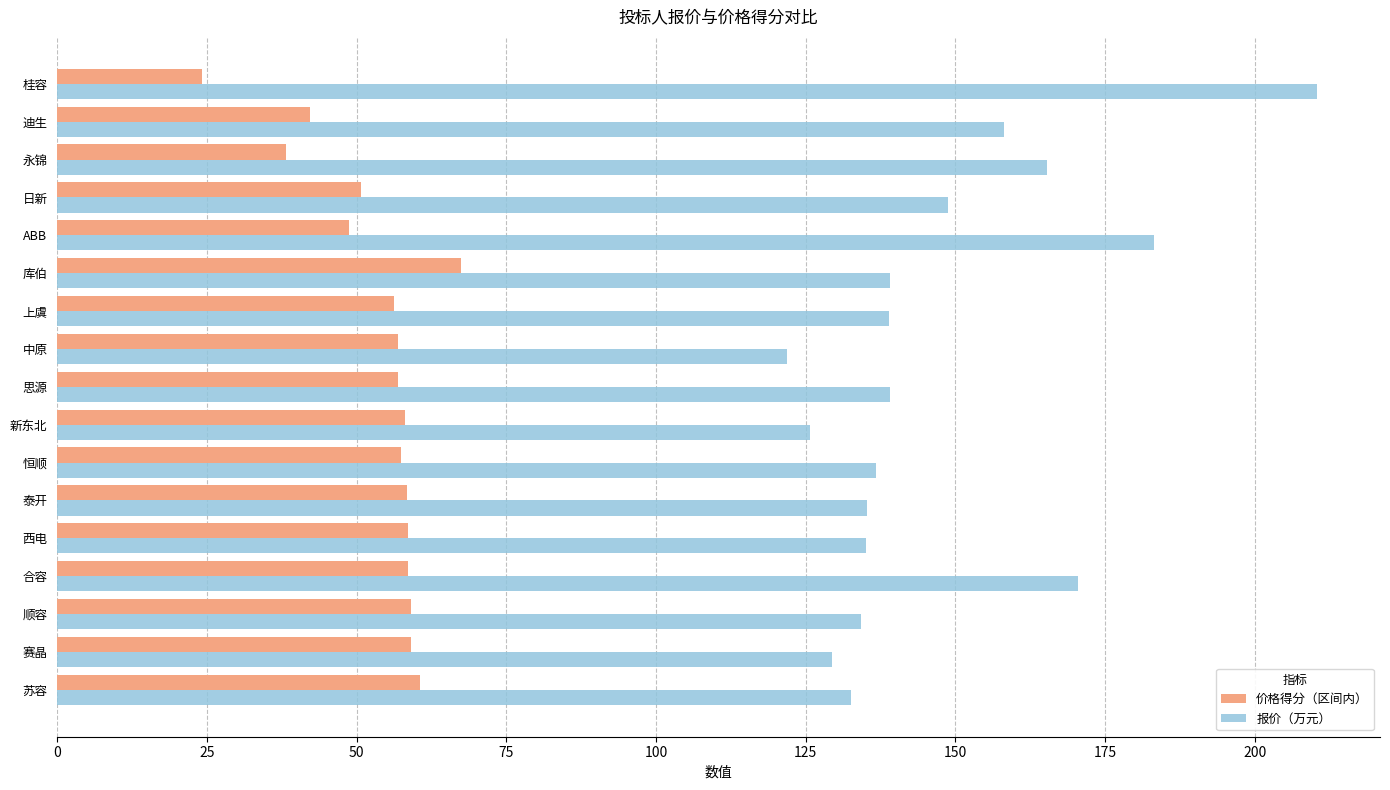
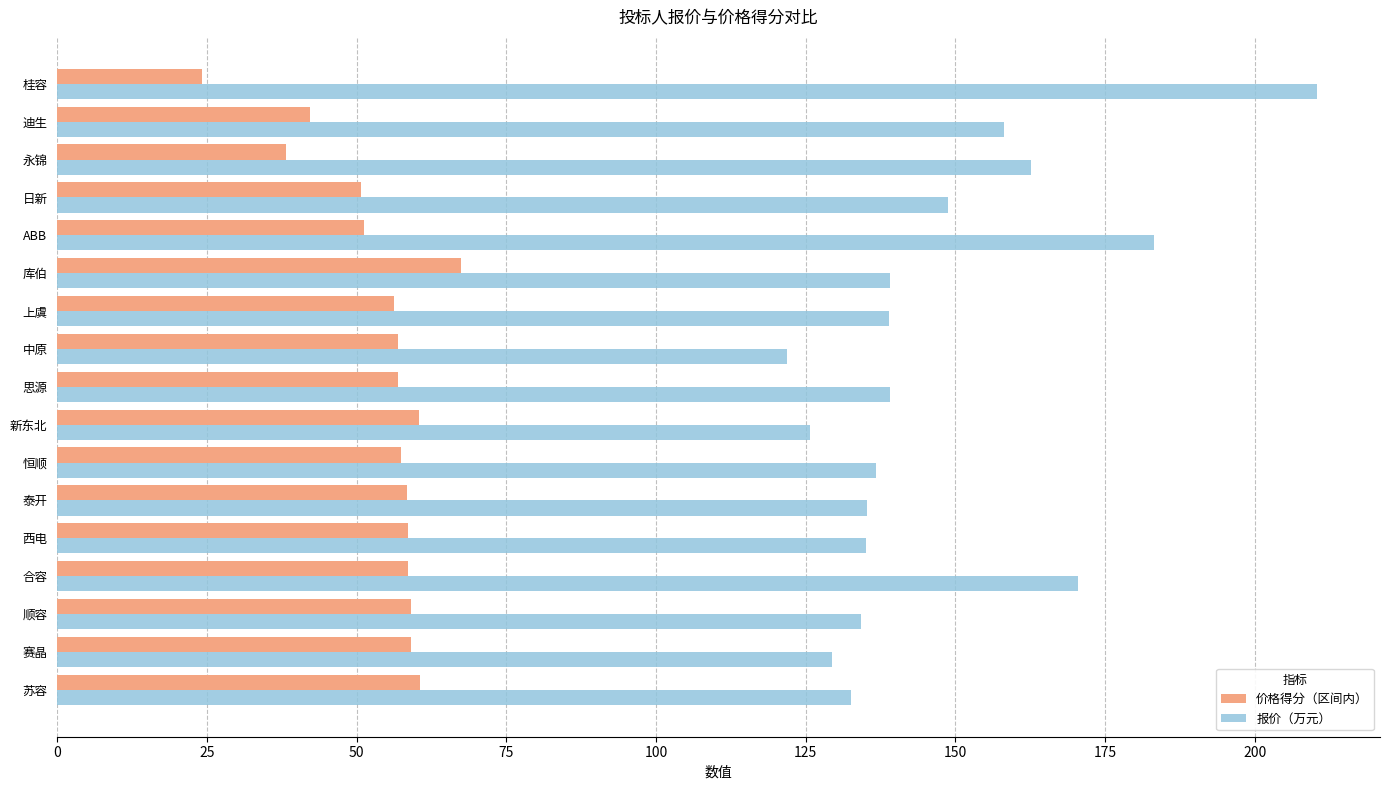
报价（万元）, 永锦: 165 -> 163
价格得分（区间内）, ABB: 49 -> 51
价格得分（区间内）, 新东北: 58 -> 60
